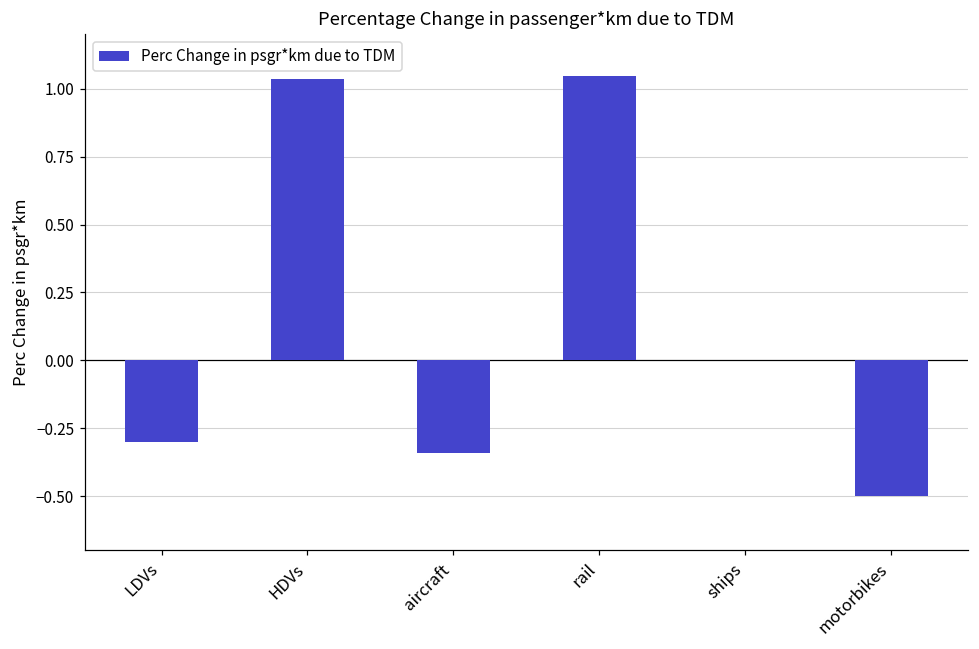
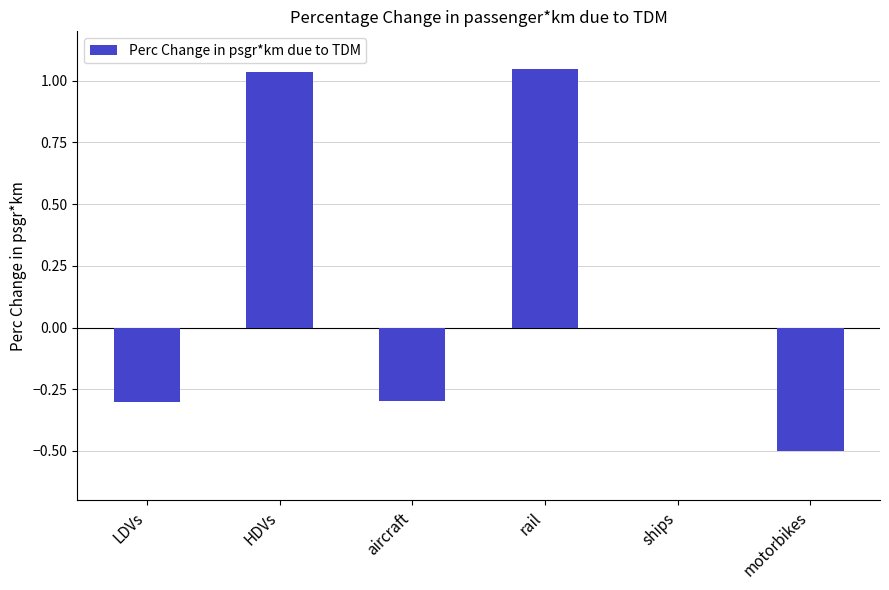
aircraft: -0.34 -> -0.30
